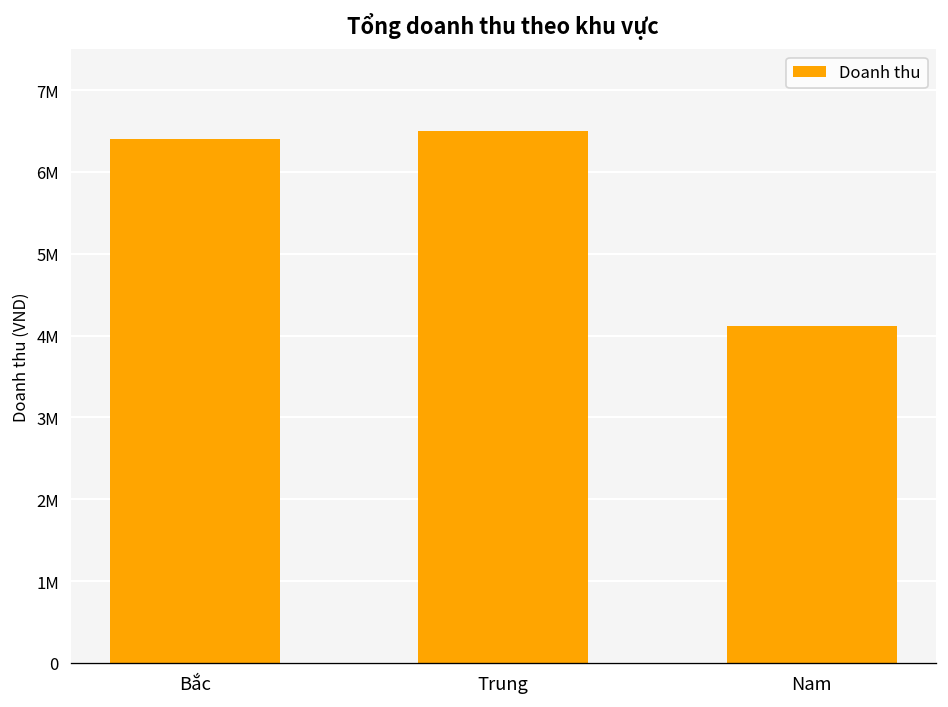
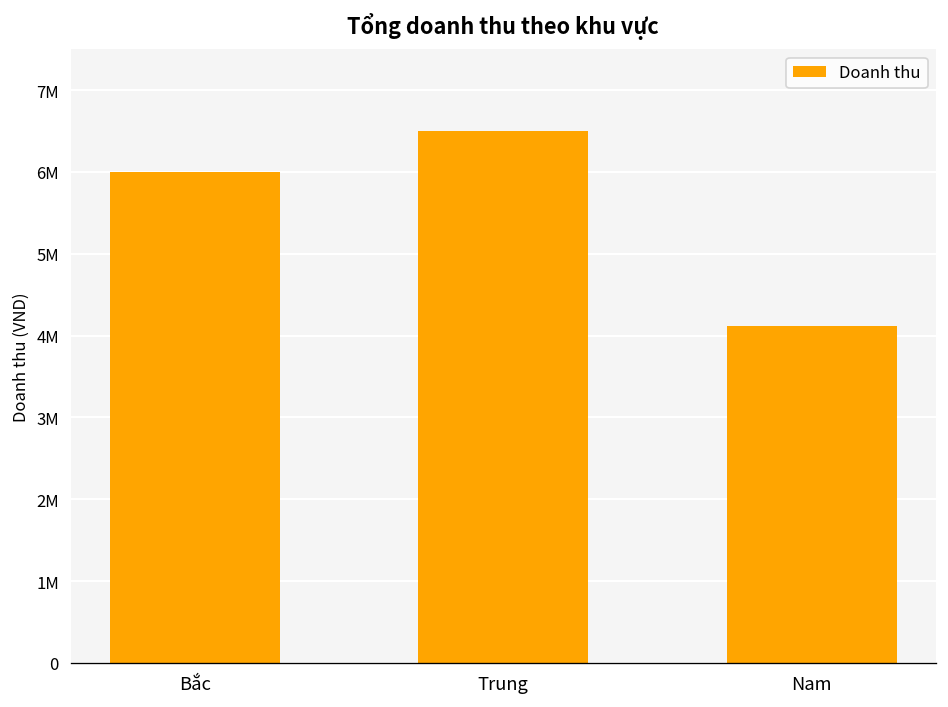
Bắc: 6400000 -> 6000000
